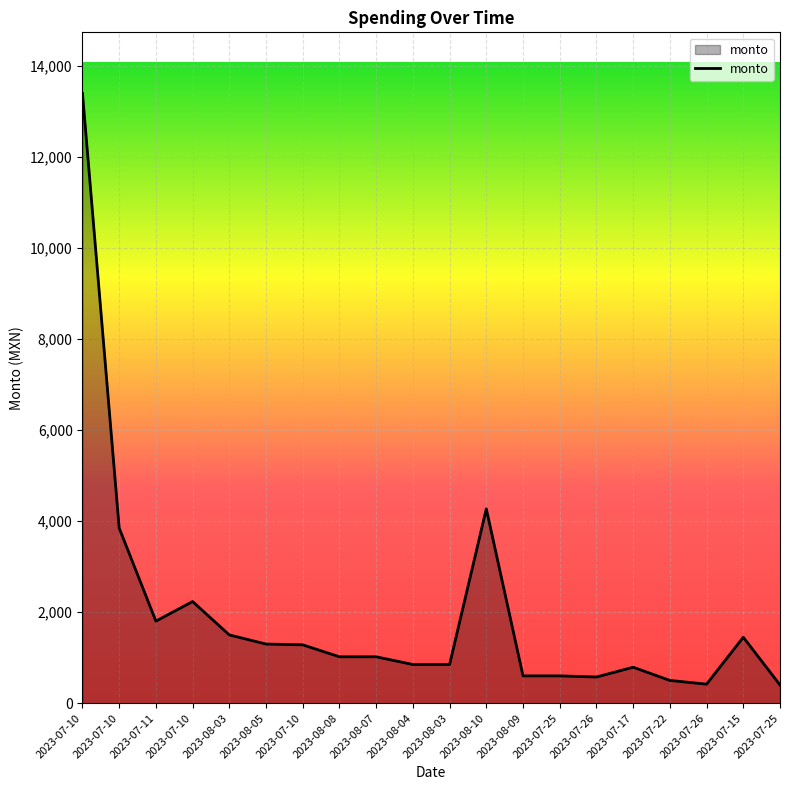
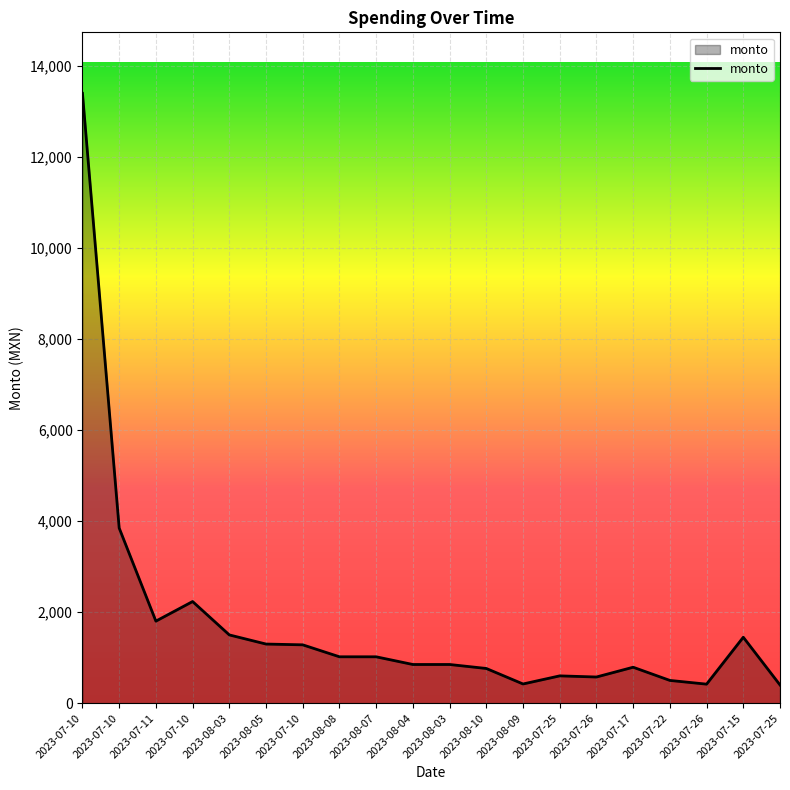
2023-08-10: 4,300 -> 800
2023-08-09: 600 -> 400
